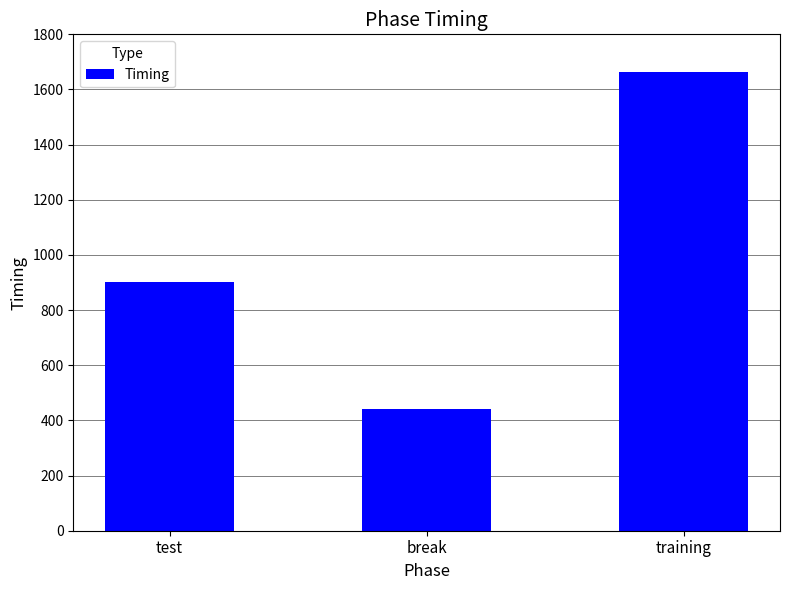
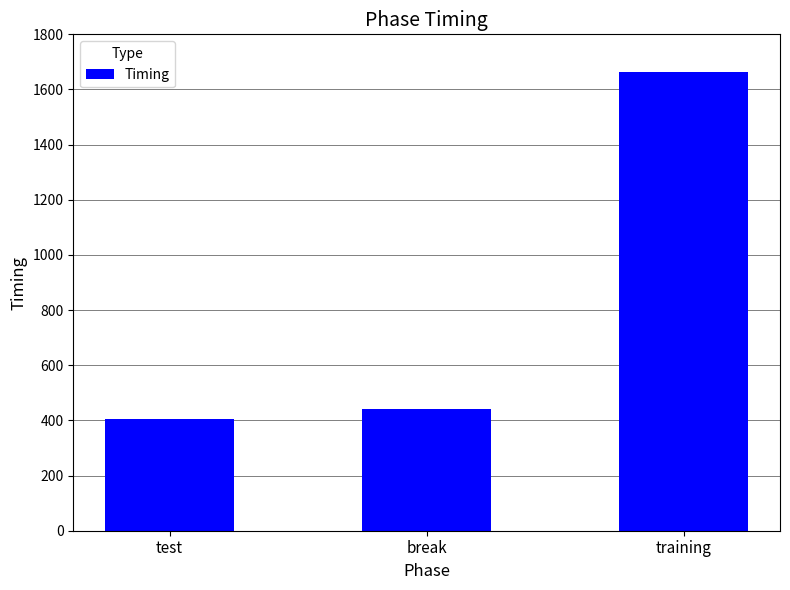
test: 900 -> 400
